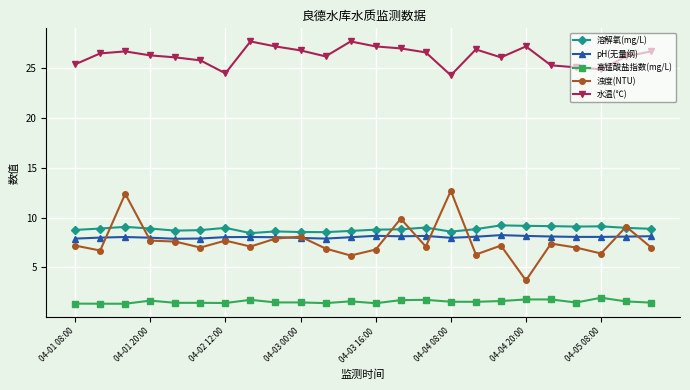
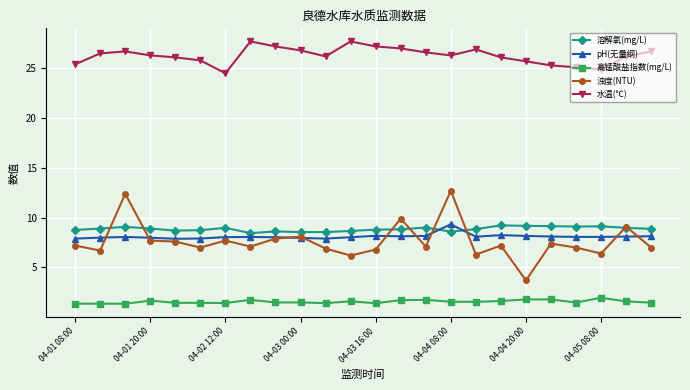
pH(无量纲), 04-04 08:00: 8 -> 9
水温(℃), 04-04 08:00: 24 -> 26
水温(℃), 04-04 20:00: 27 -> 26
